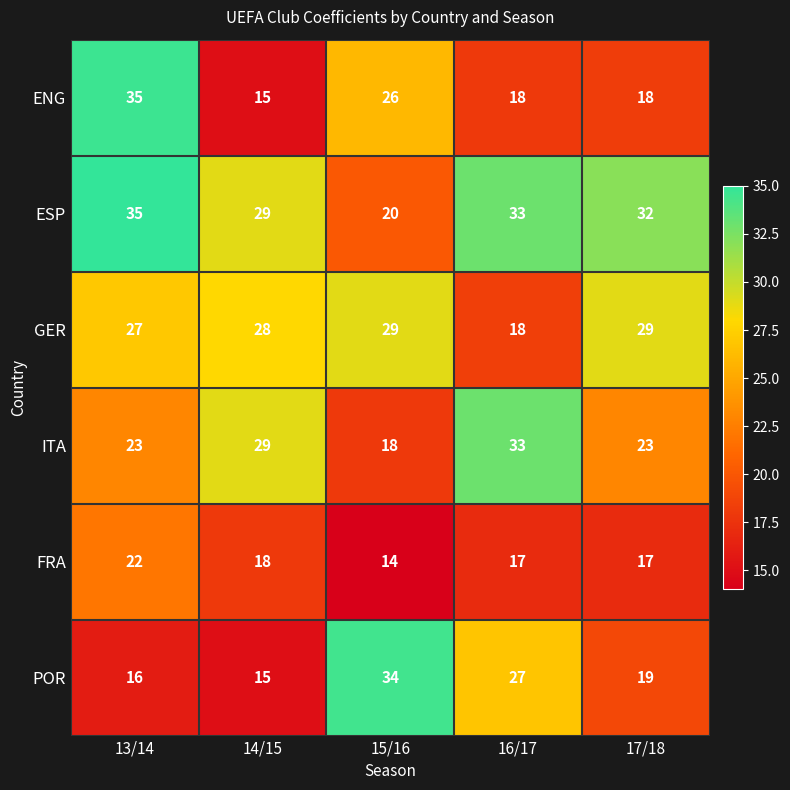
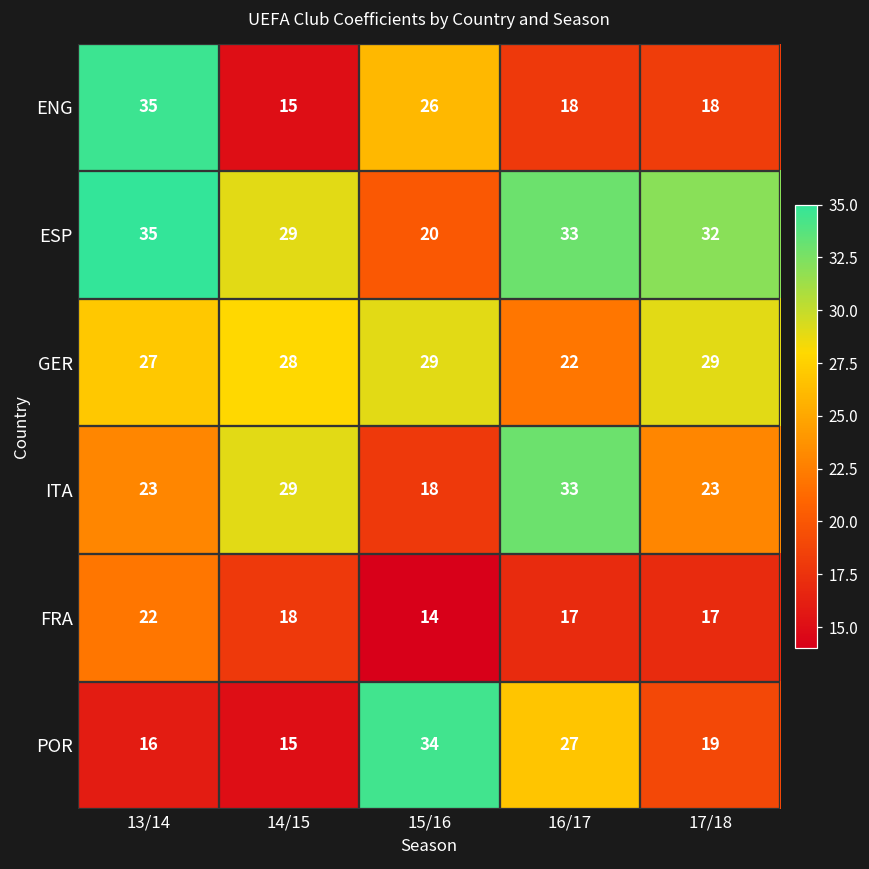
GER, 16/17: 18 -> 22
